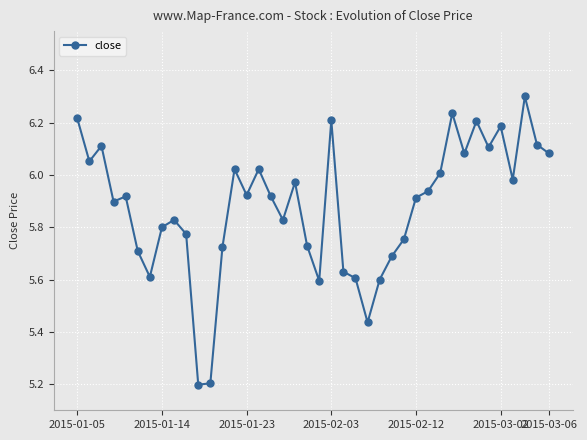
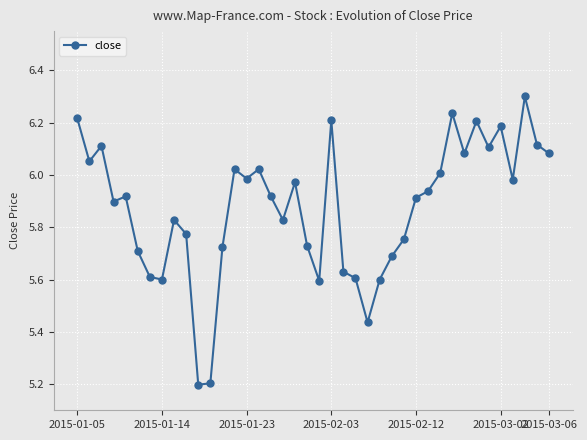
2015-01-14: 5.8 -> 5.6
2015-01-23: 5.92 -> 5.99
